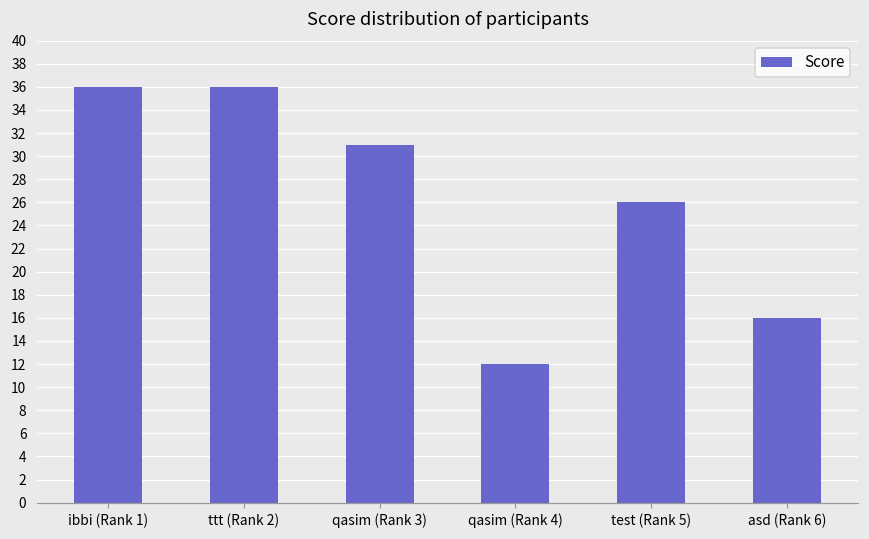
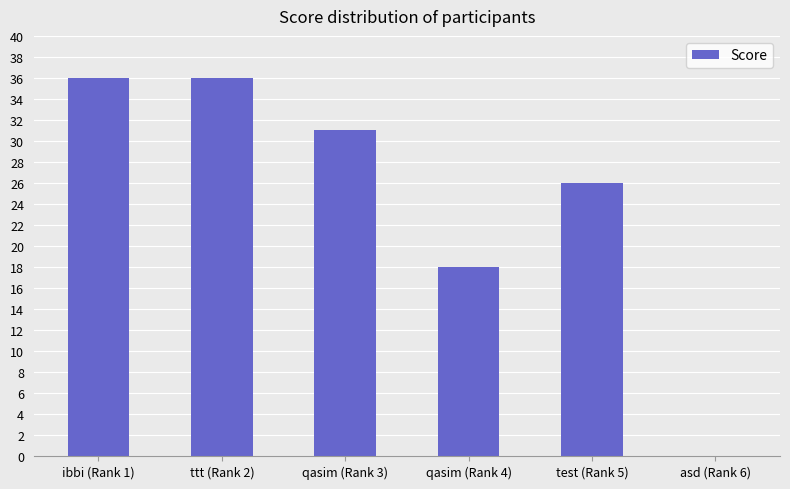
qasim (Rank 4): 12 -> 18
asd (Rank 6): 16 -> 0
